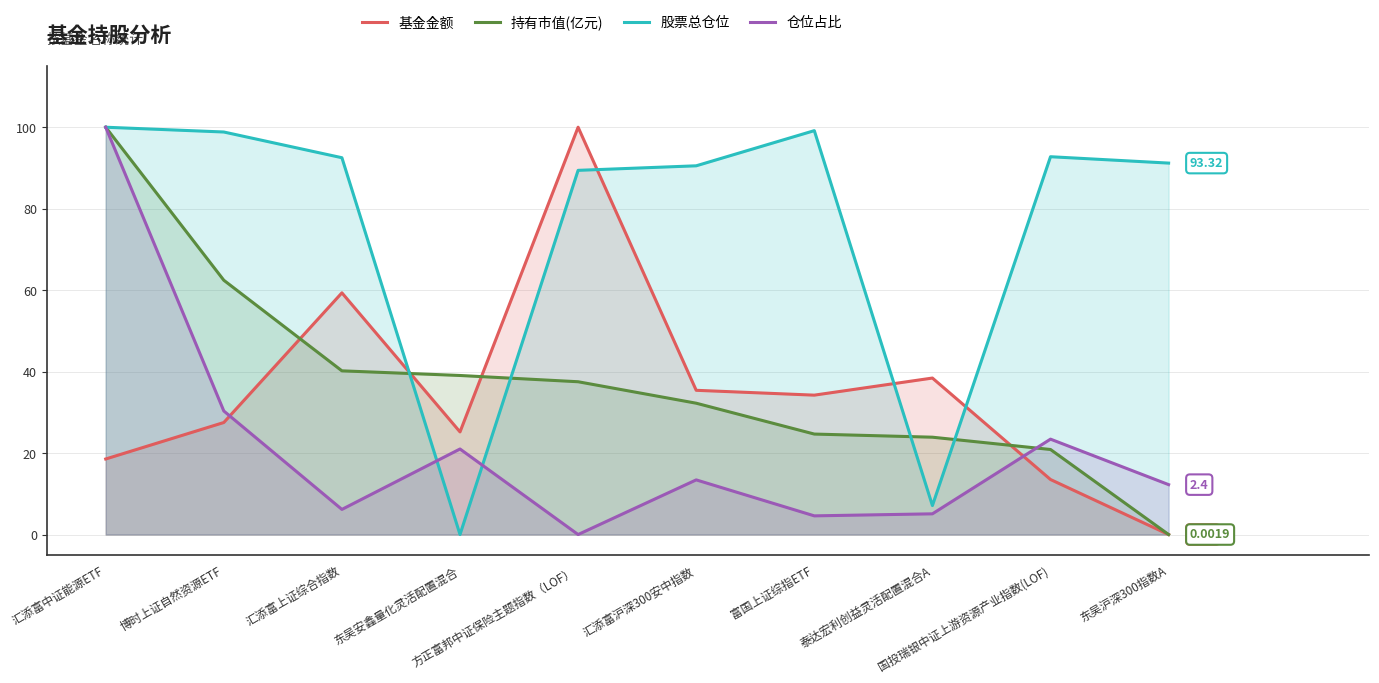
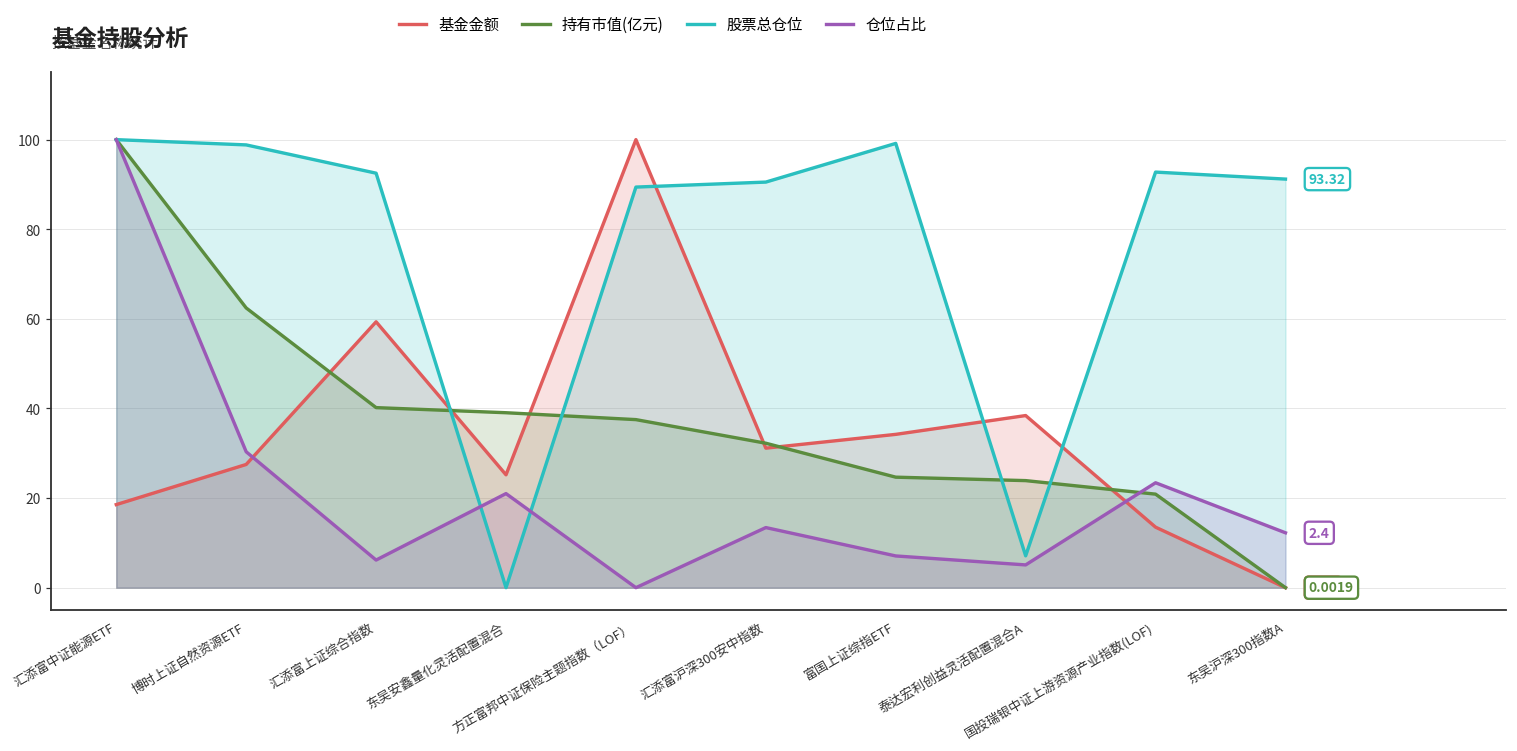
基金金额, 汇添富沪深300安中指数: 35 -> 31
仓位占比, 富国上证综指ETF: 5 -> 7
